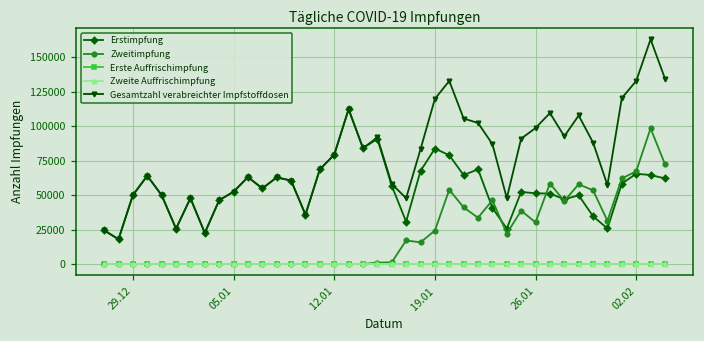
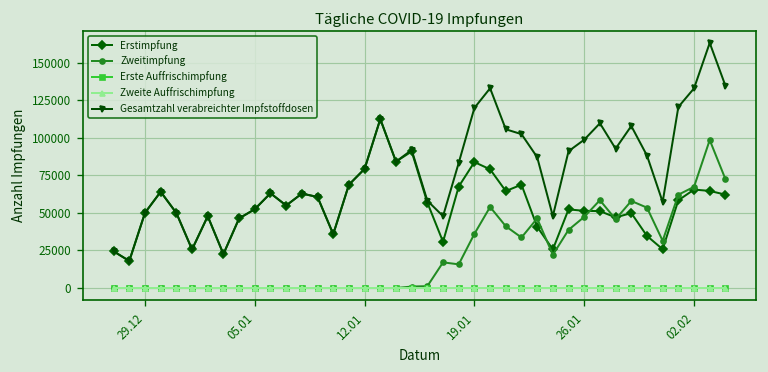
Zweitimpfung, 19.01: 24000 -> 36000
Zweitimpfung, 26.01: 30000 -> 47000
